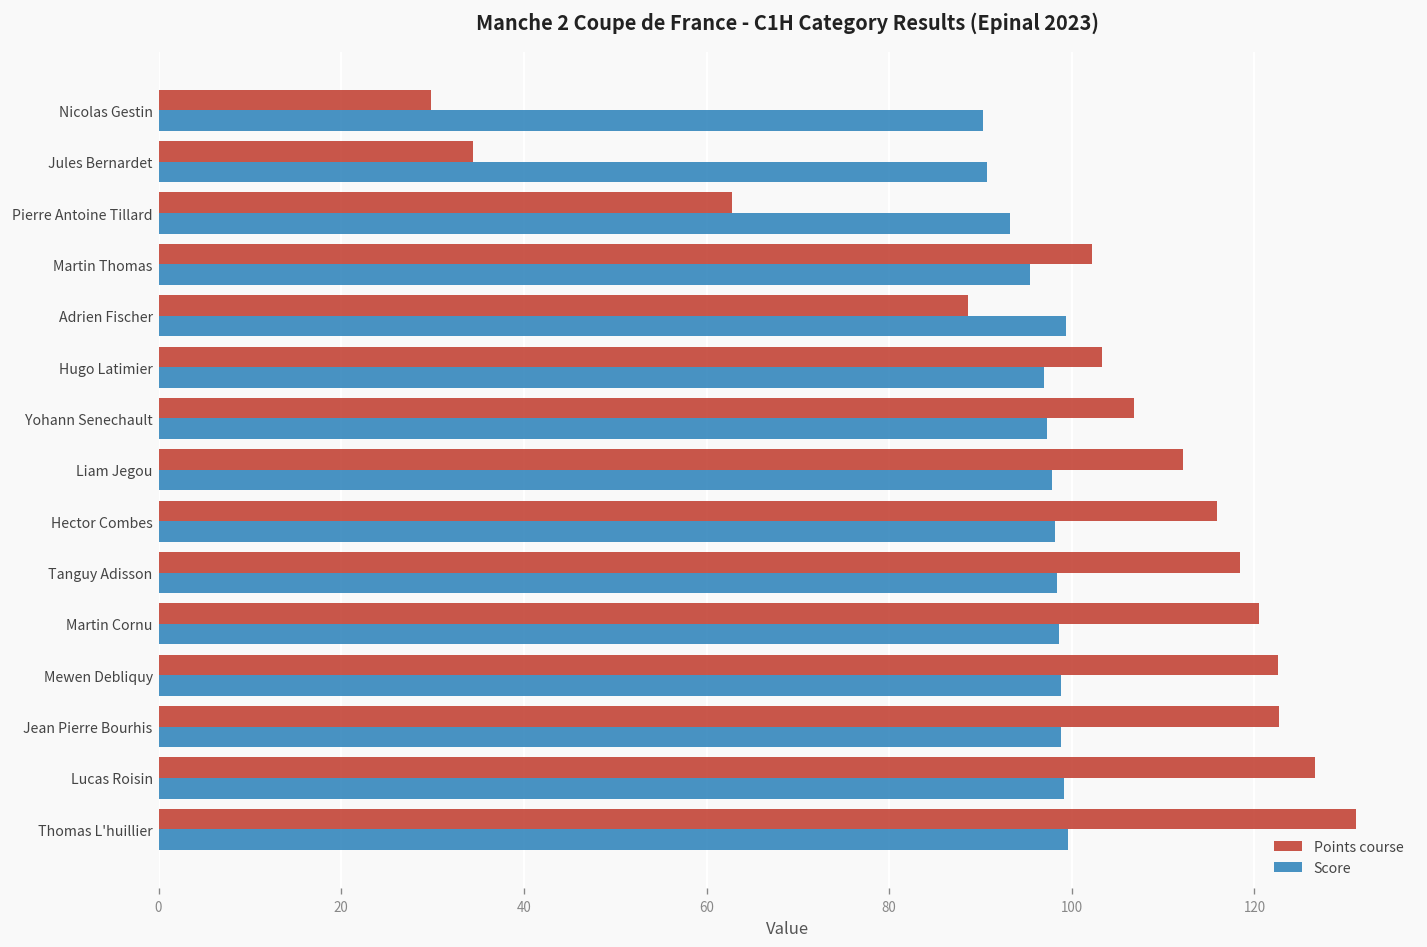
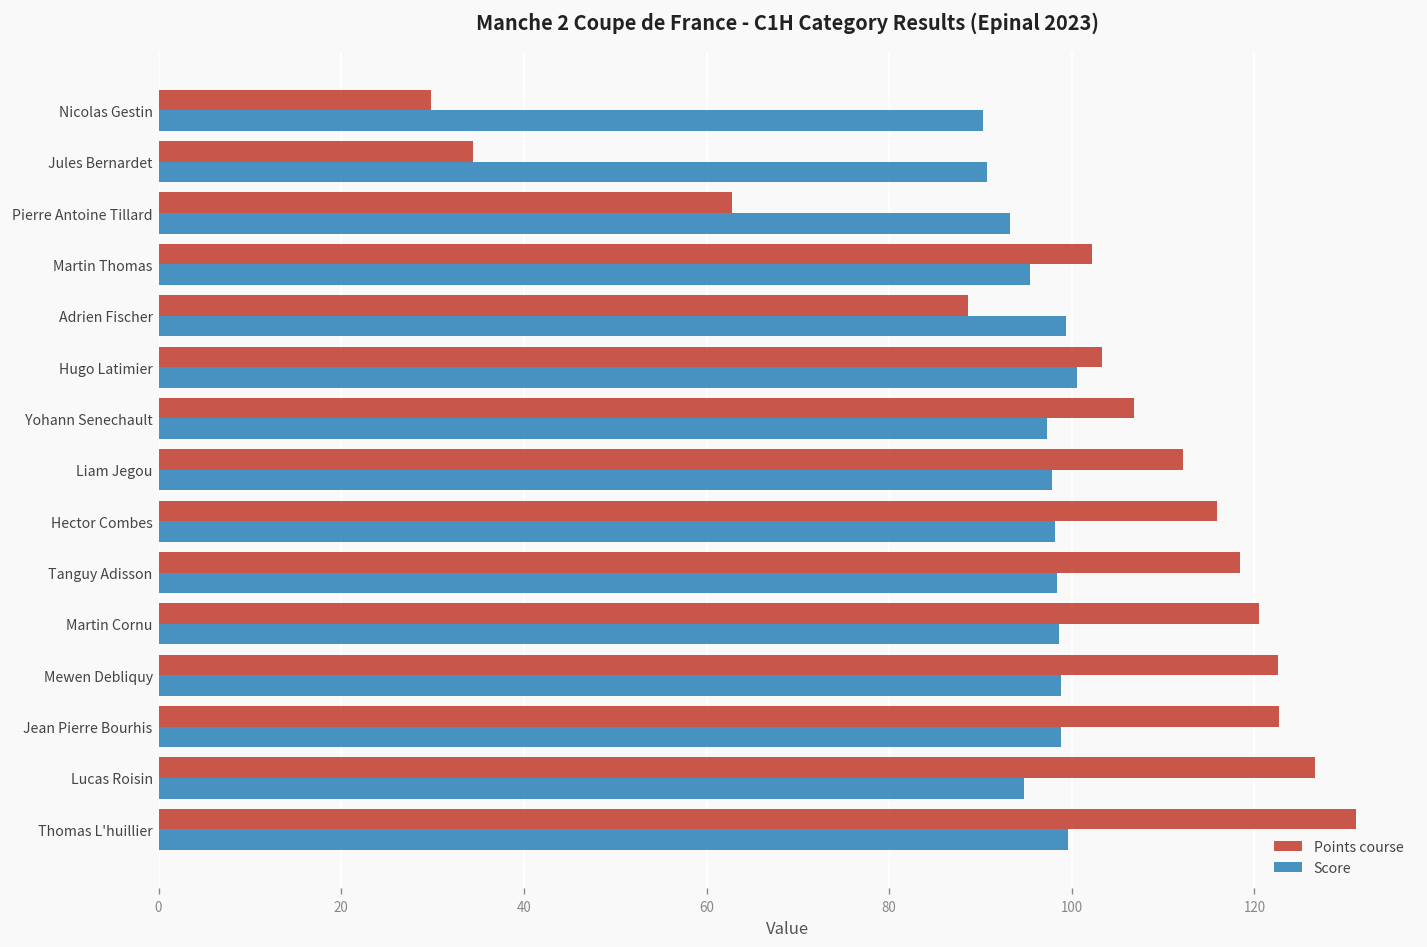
Score, Hugo Latimier: 97 -> 101
Score, Lucas Roisin: 99 -> 95
